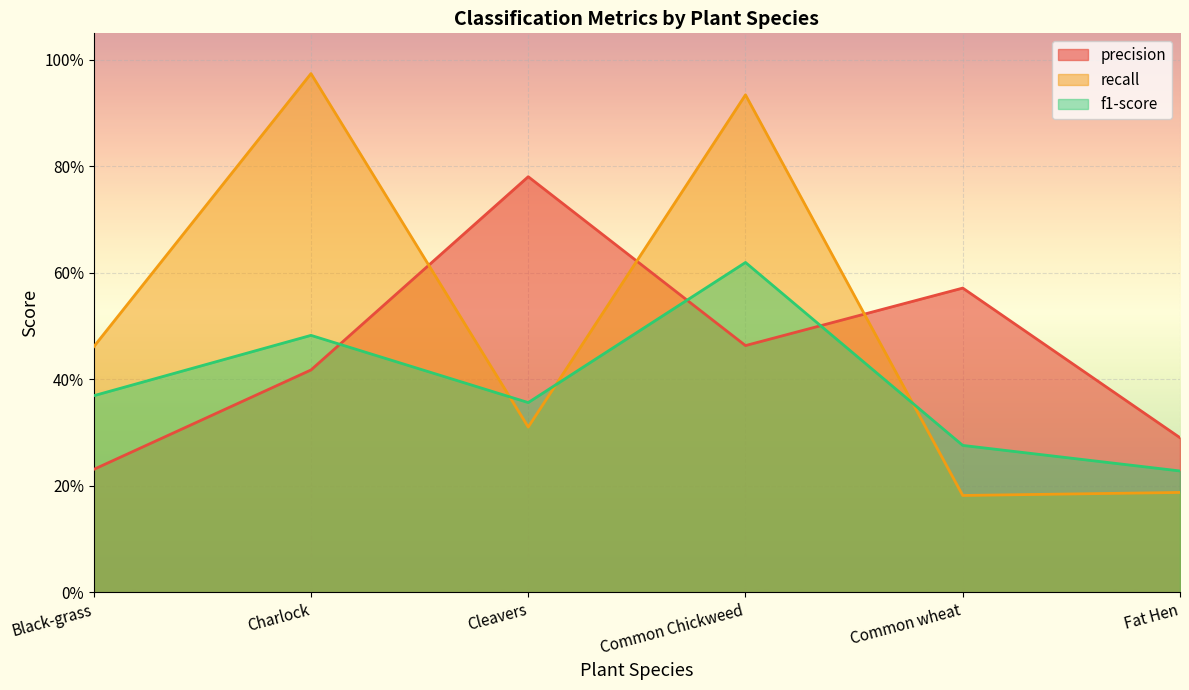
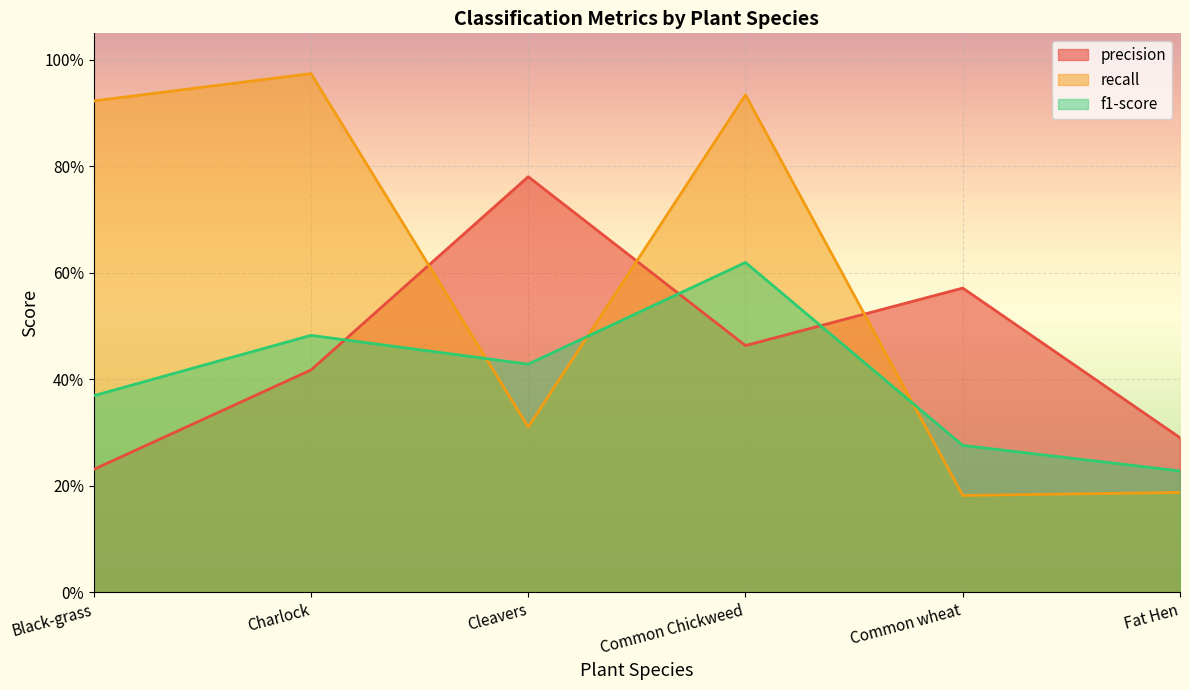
recall, Black-grass: 46% -> 92%
f1-score, Cleavers: 36% -> 43%
